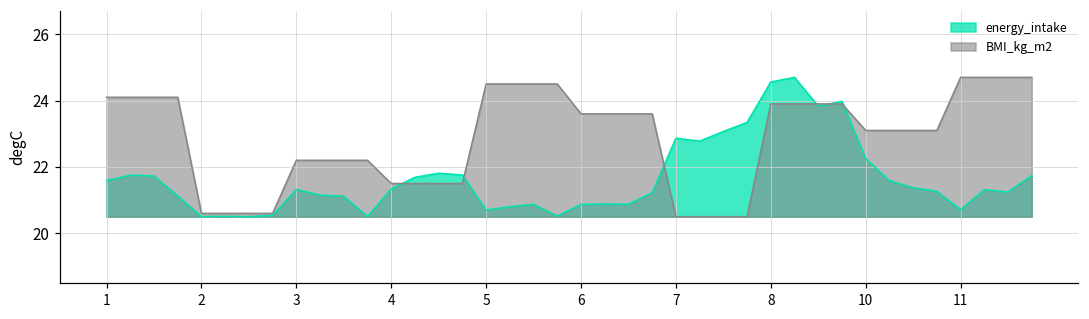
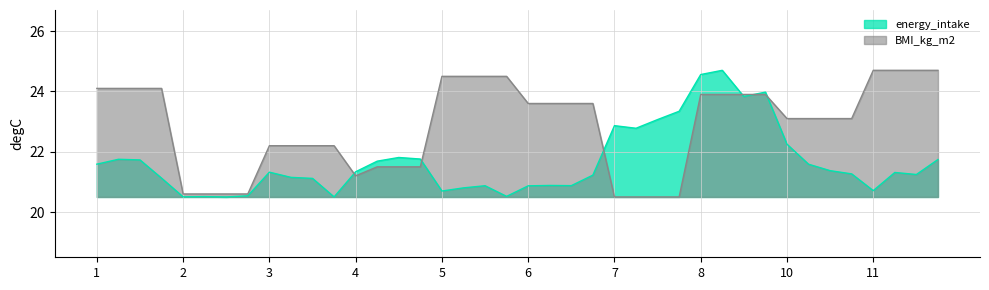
BMI_kg_m2, 4: 21.5 -> 21.2
